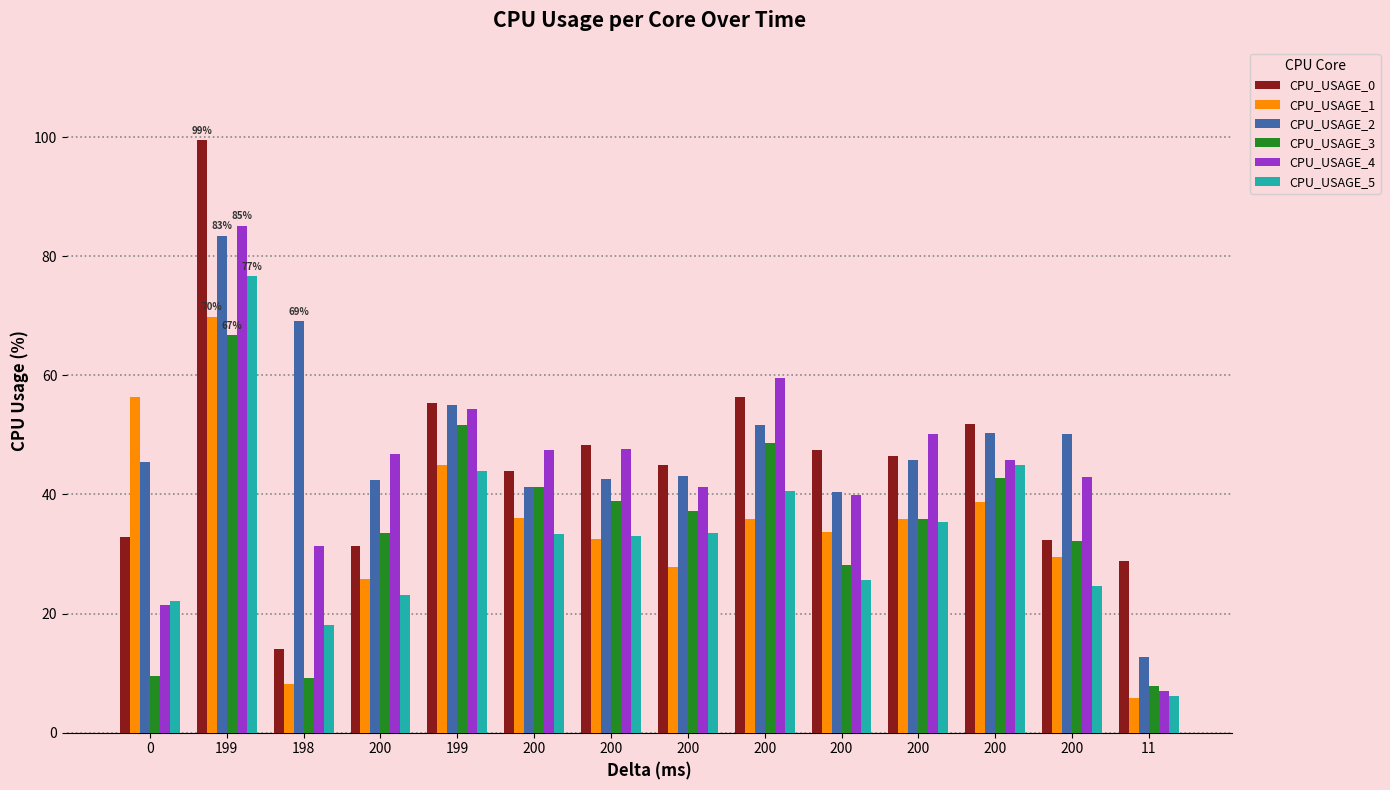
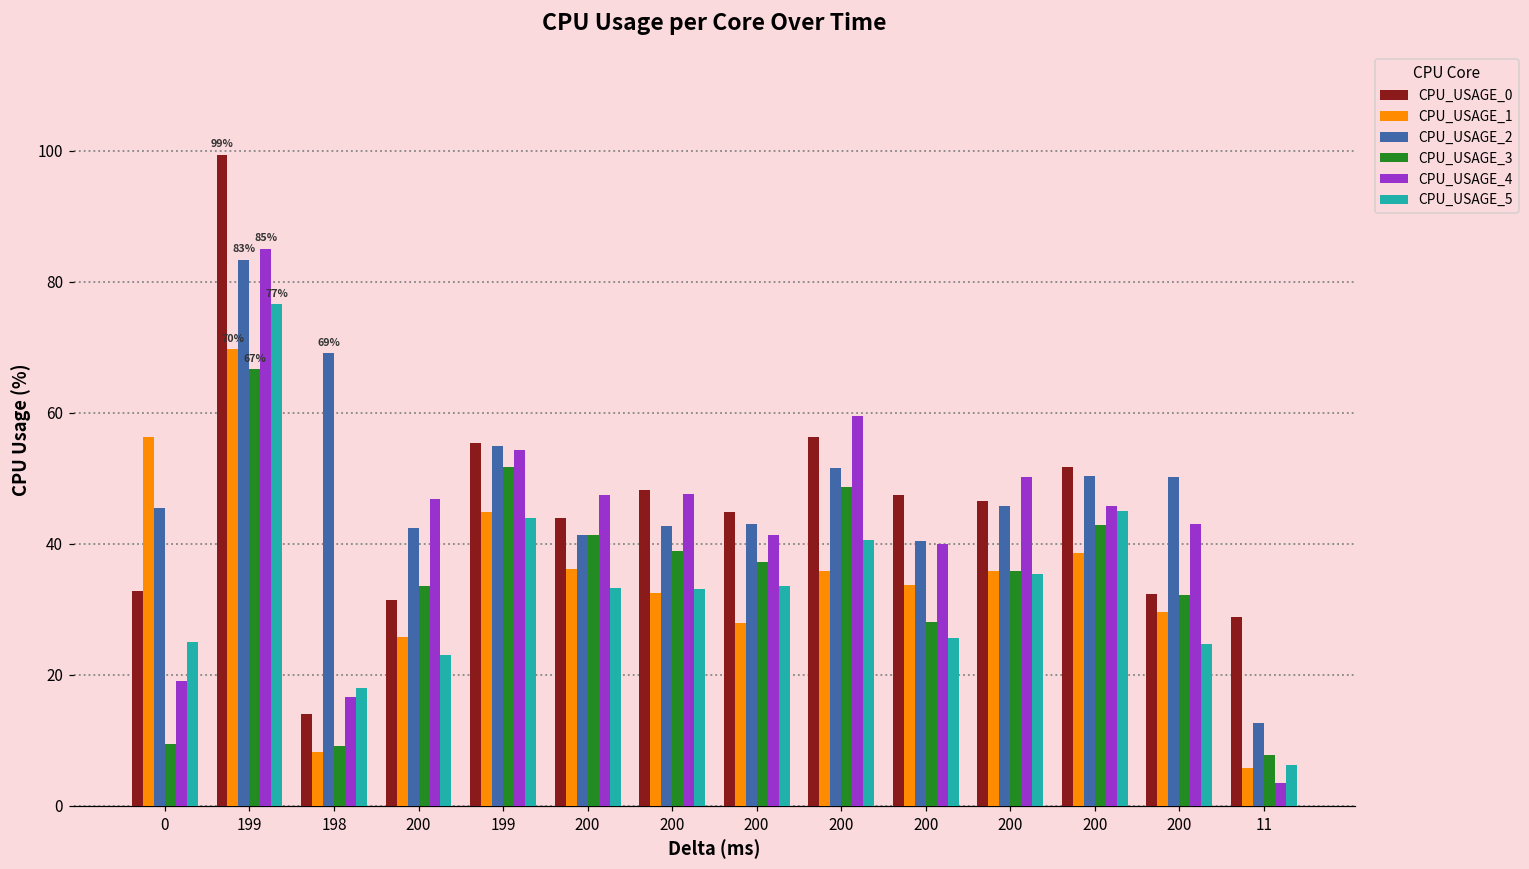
CPU_USAGE_4, 0: 21 -> 19
CPU_USAGE_5, 0: 22 -> 25
CPU_USAGE_4, 198: 31 -> 17
CPU_USAGE_4, 11: 7 -> 3
